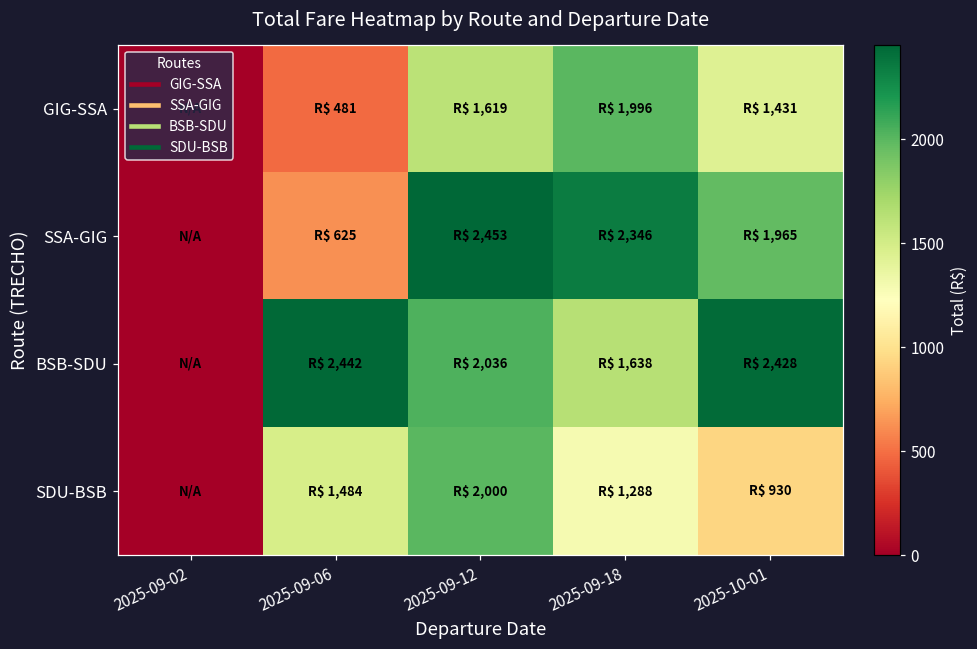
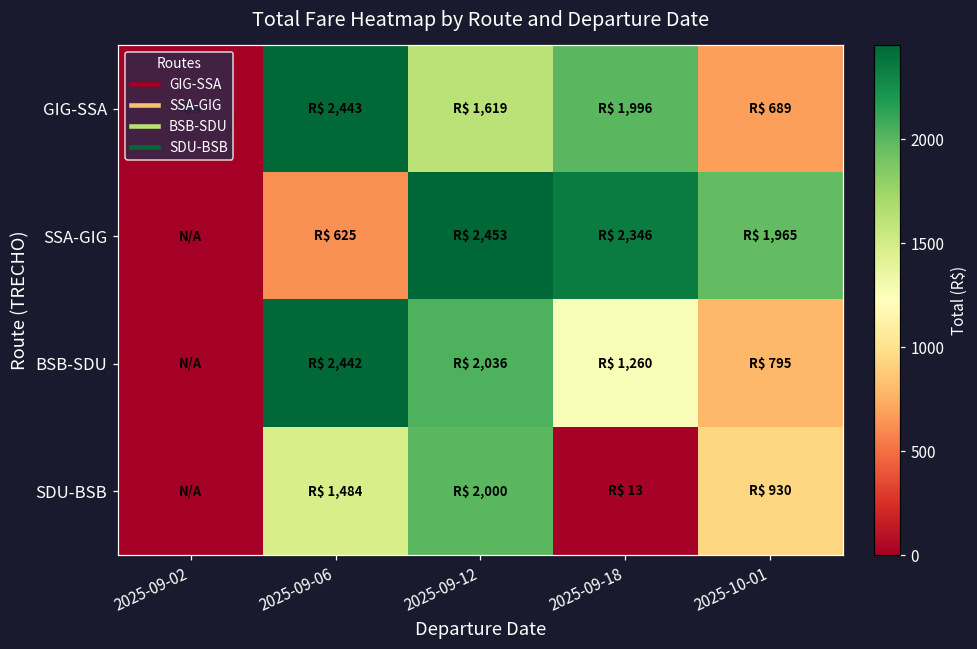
GIG-SSA, 2025-09-06: 481 -> 2,443
GIG-SSA, 2025-10-01: 1,431 -> 689
BSB-SDU, 2025-09-18: 1,638 -> 1,260
BSB-SDU, 2025-10-01: 2,428 -> 795
SDU-BSB, 2025-09-18: 1,288 -> 13
